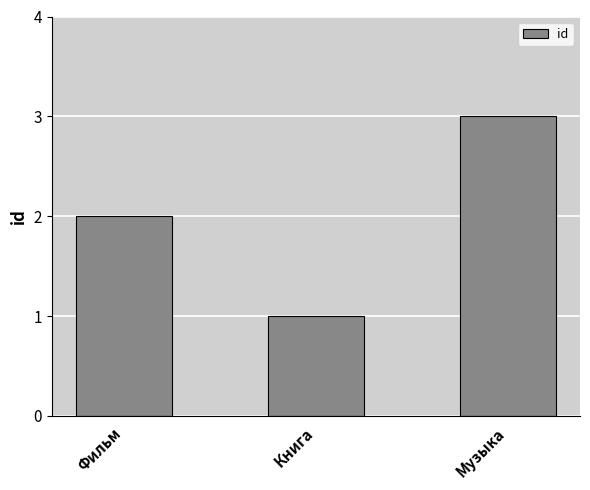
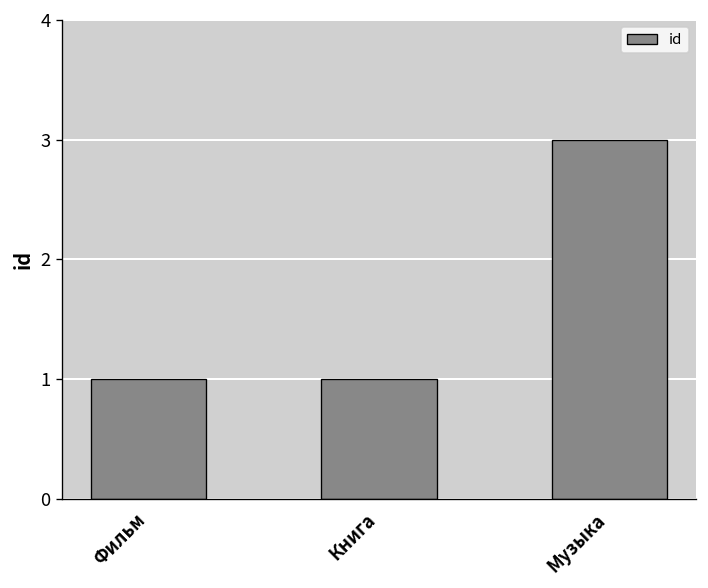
Фильм: 2 -> 1
